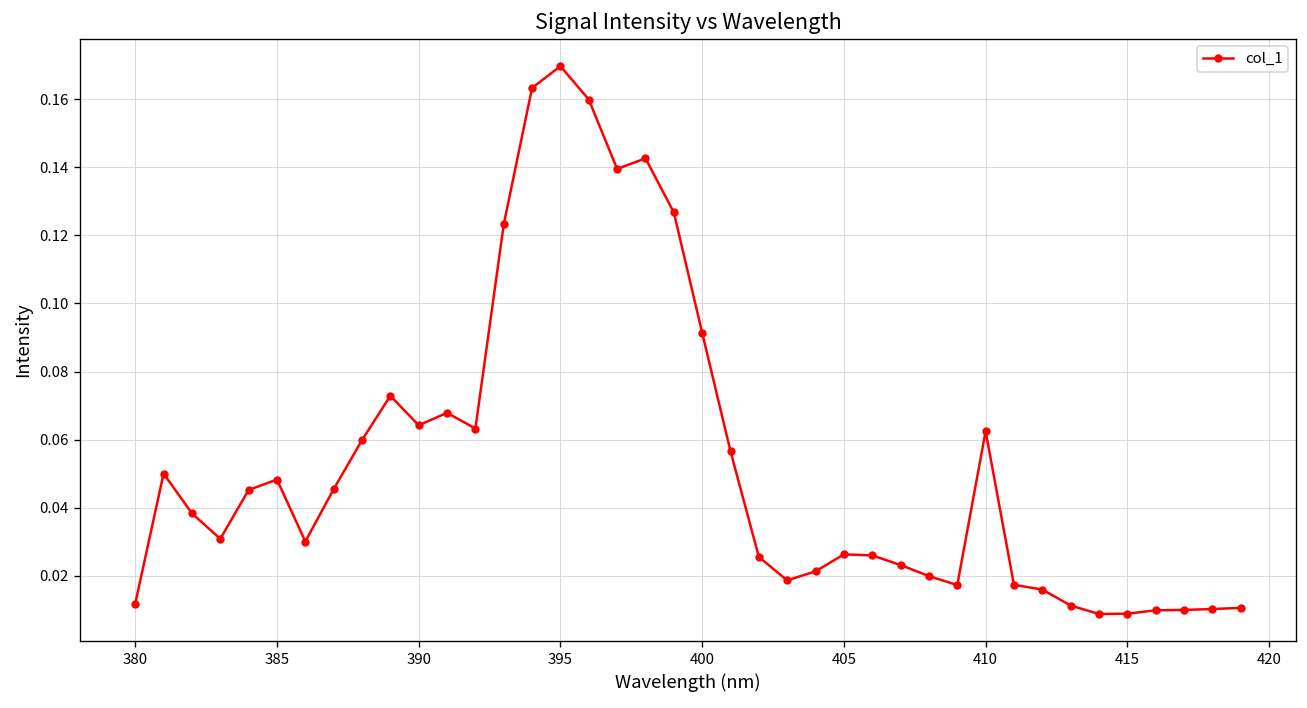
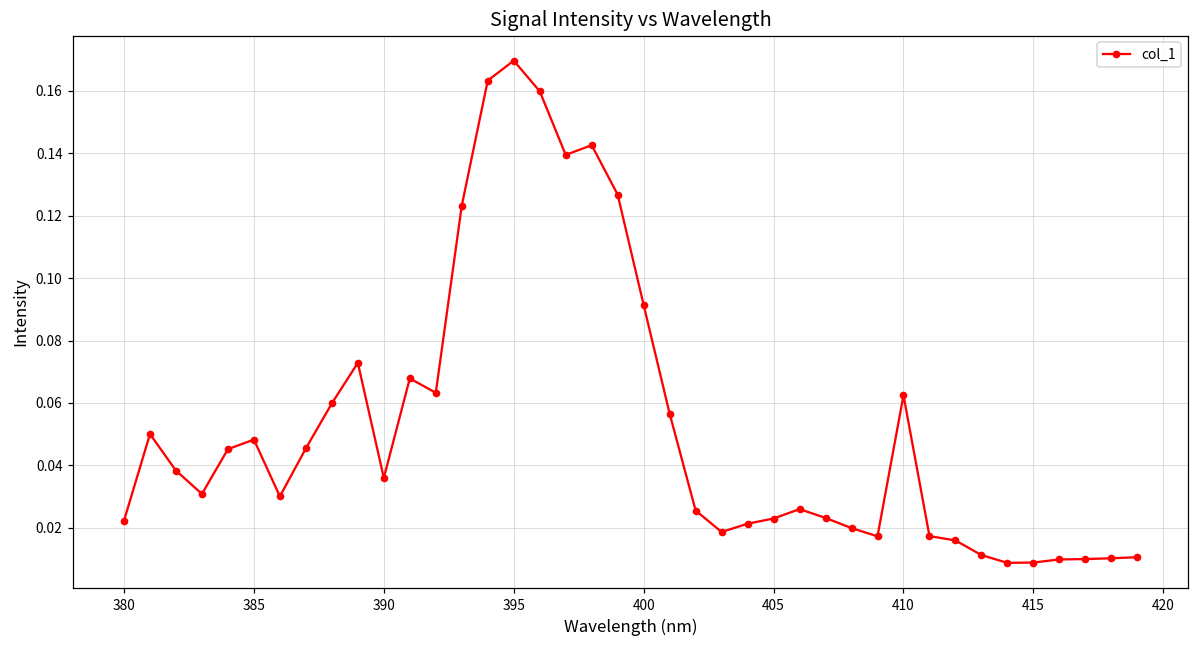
380: 0.012 -> 0.022
390: 0.064 -> 0.036
405: 0.026 -> 0.023
